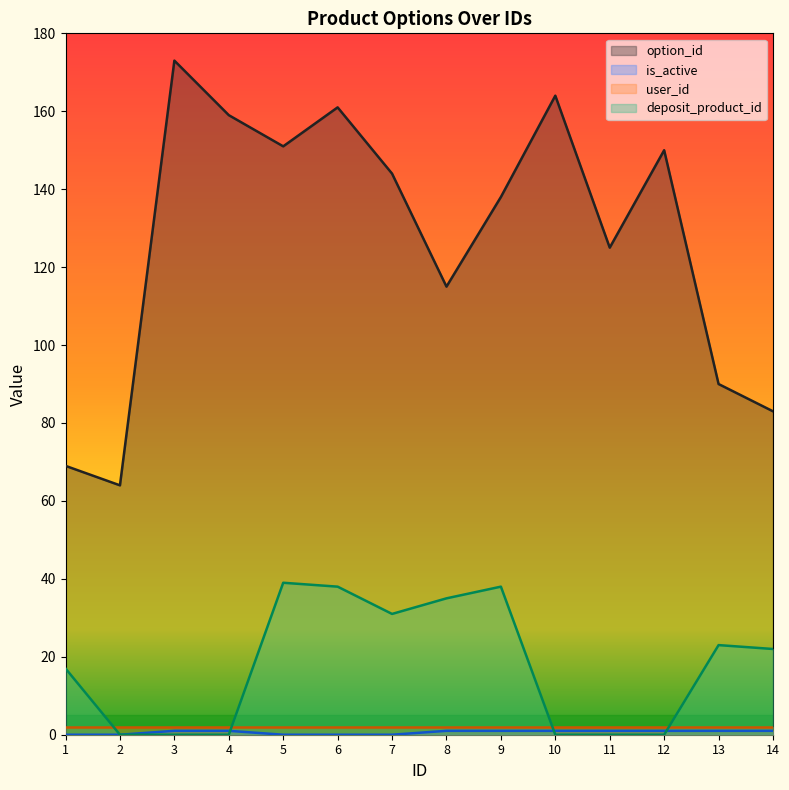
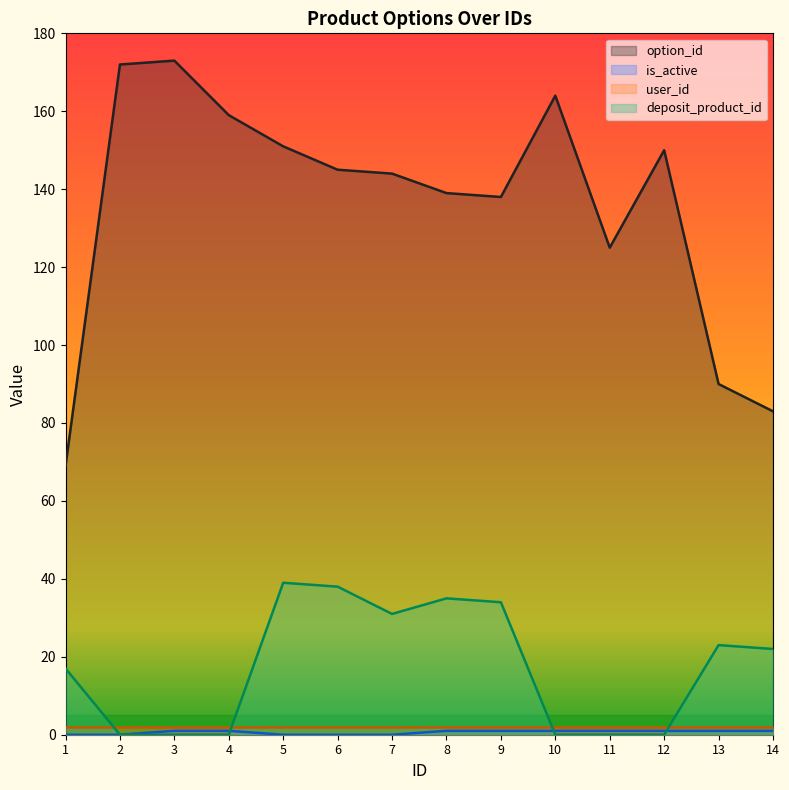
option_id, 2: 64 -> 172
option_id, 6: 161 -> 145
option_id, 8: 115 -> 139
deposit_product_id, 9: 38 -> 34
